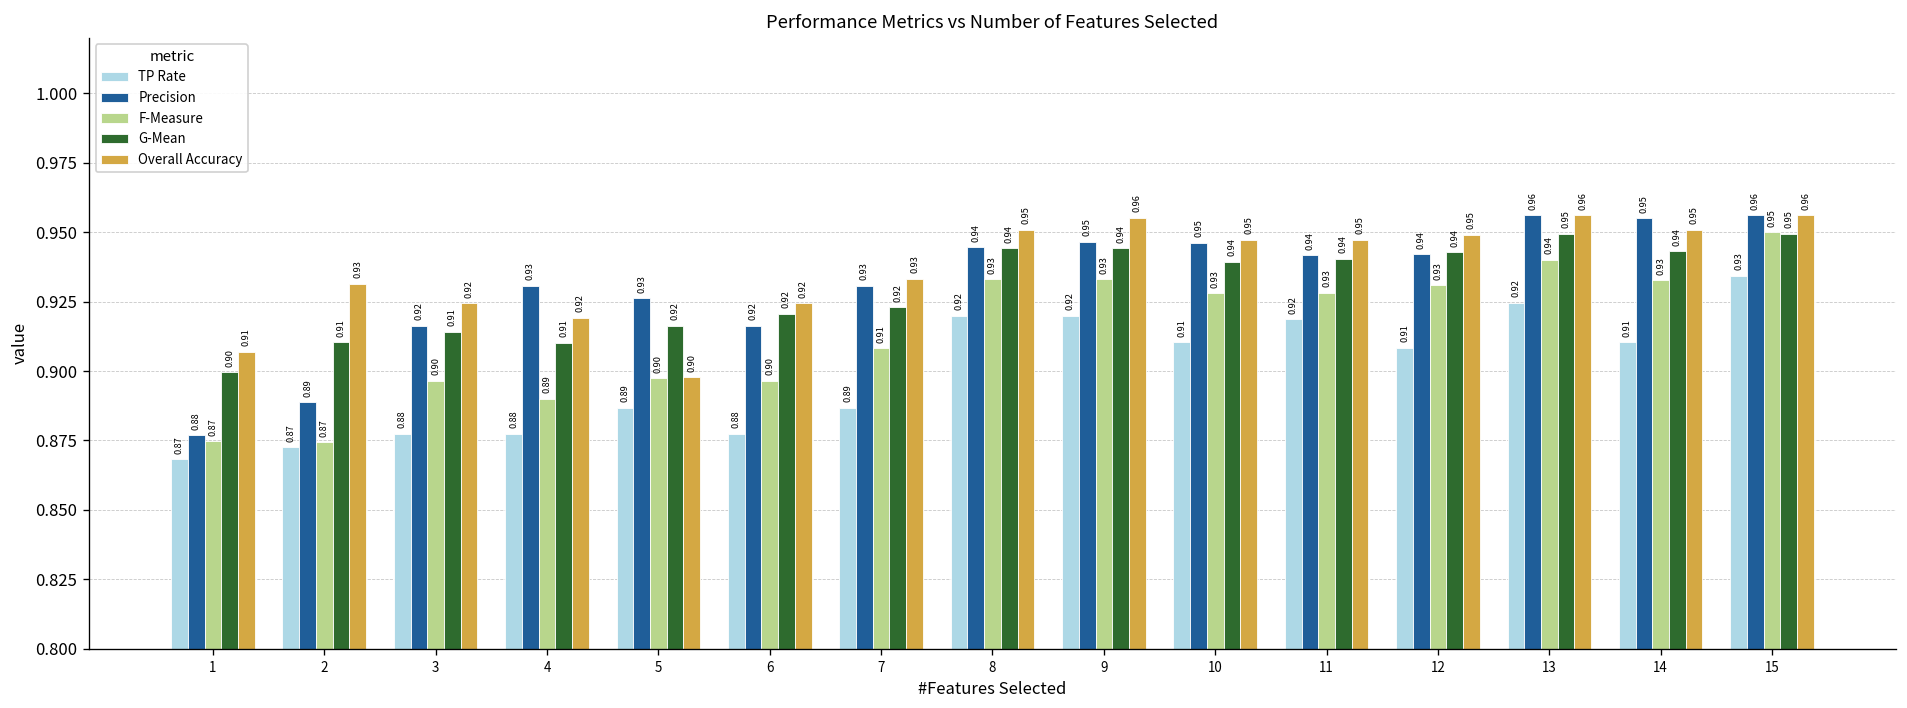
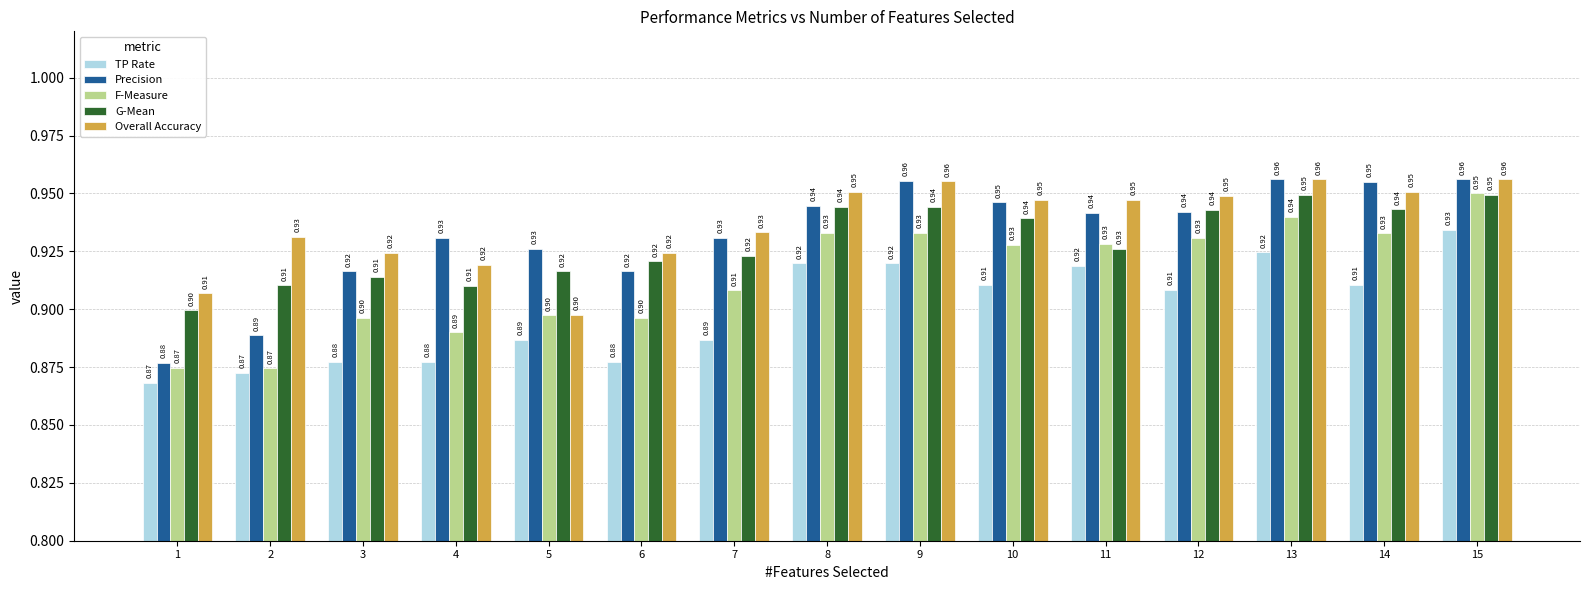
Precision, 9: 0.95 -> 0.96
G-Mean, 11: 0.94 -> 0.93
